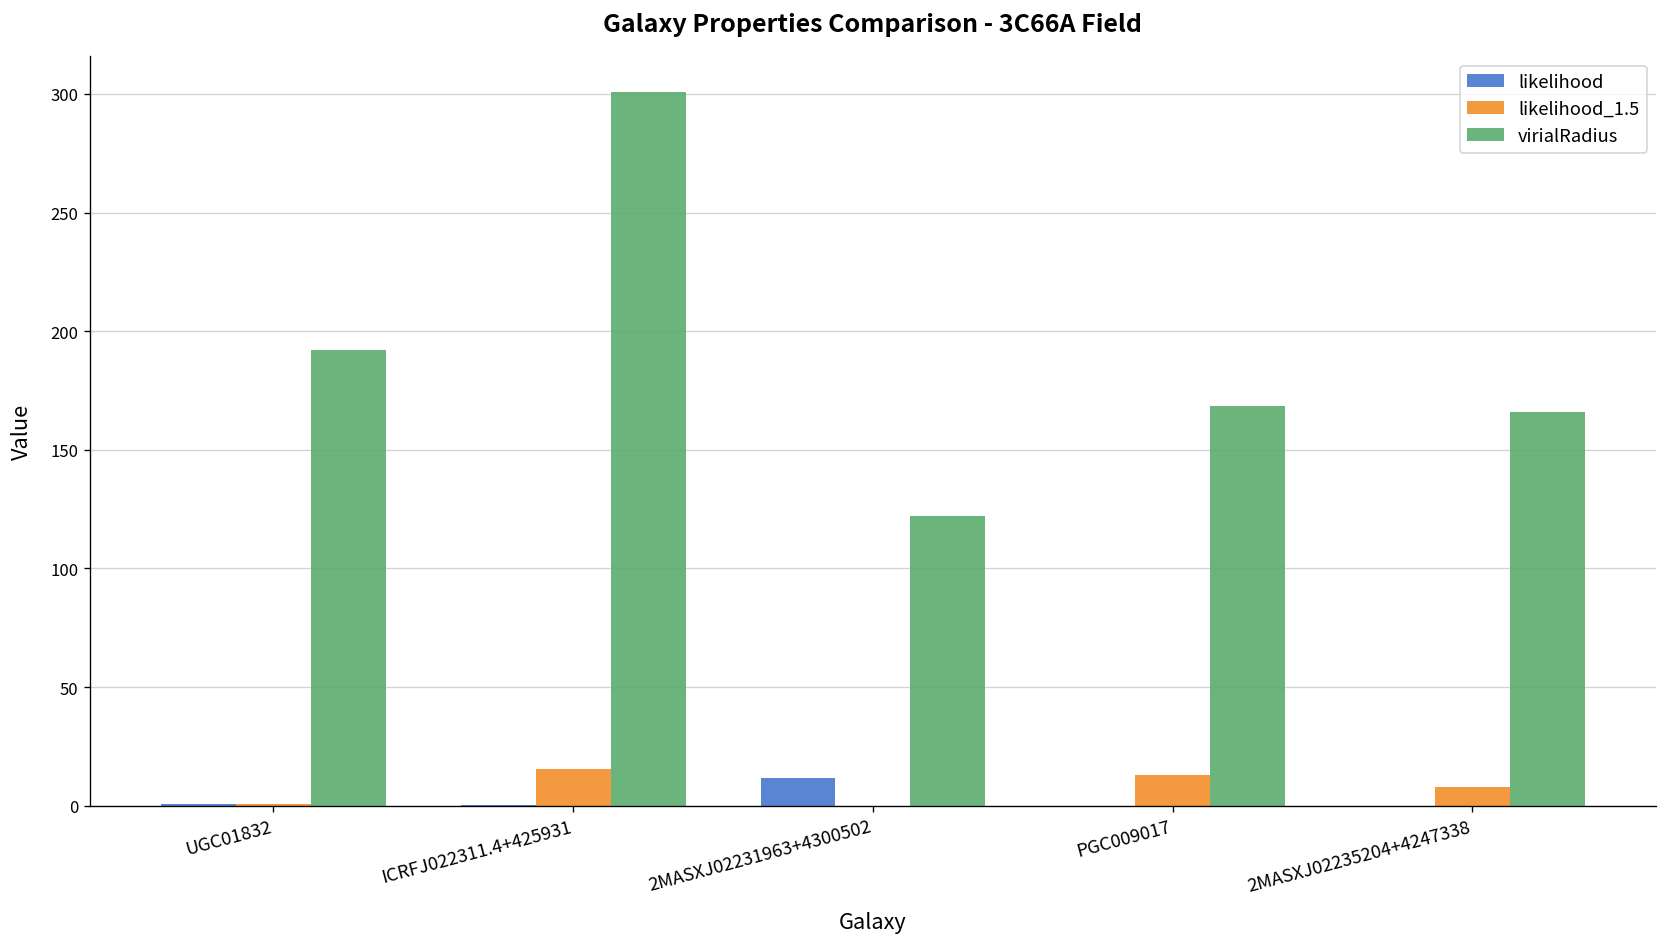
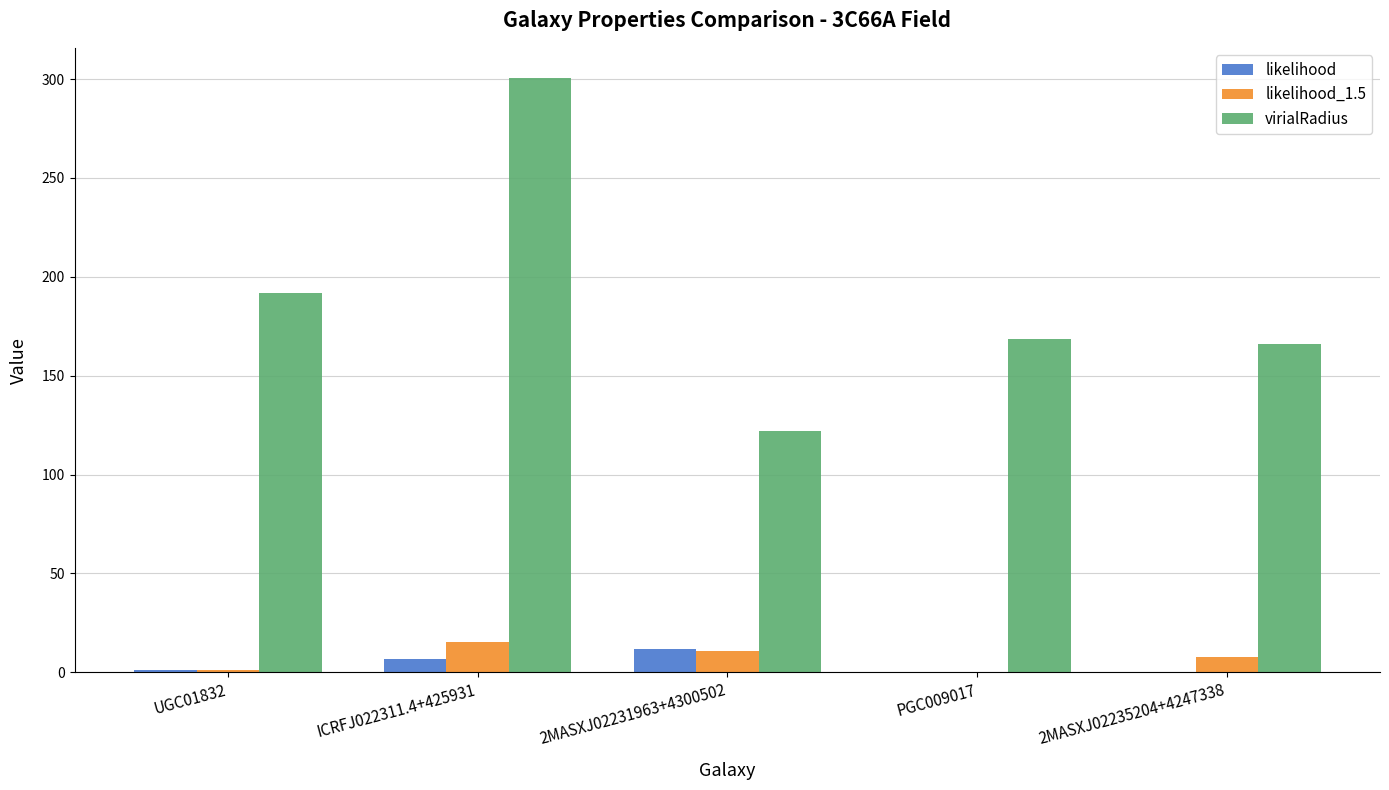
likelihood, ICRFJ022311.4+425931: 0 -> 7
likelihood_1.5, 2MASXJ02231963+4300502: 0 -> 11
likelihood_1.5, PGC009017: 13 -> 0
